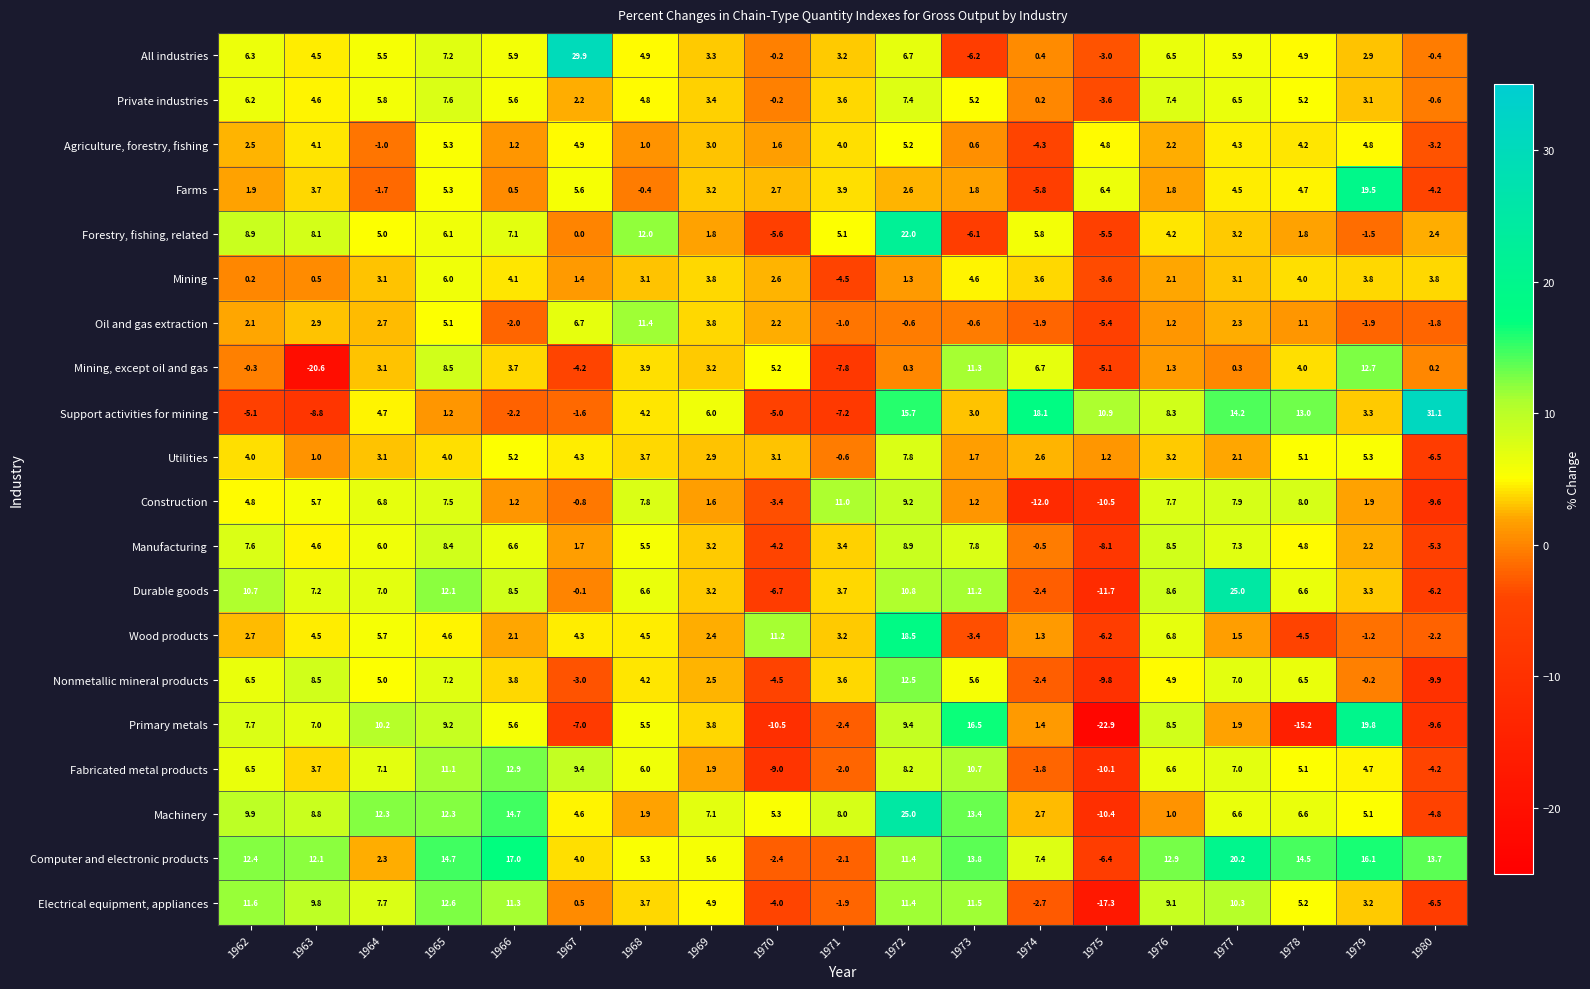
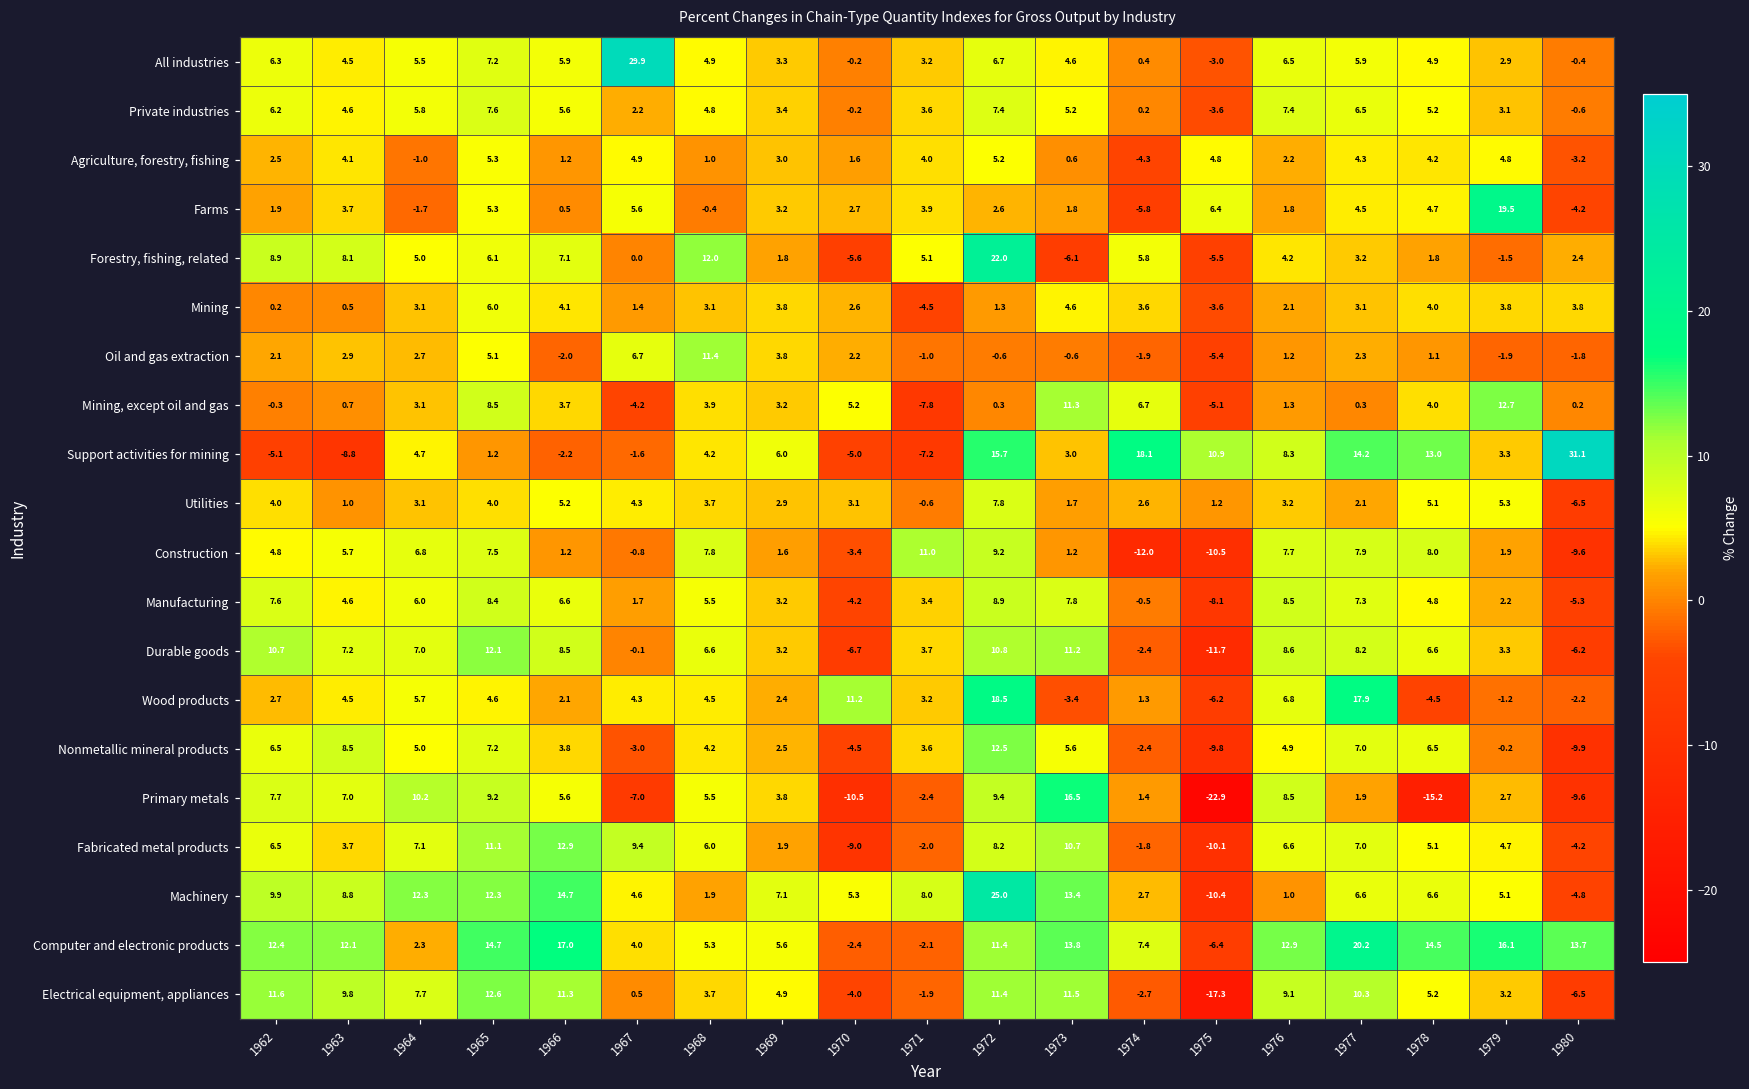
All industries, 1973: -6.2 -> 4.6
Mining, except oil and gas, 1963: -20.6 -> 0.7
Durable goods, 1977: 25.0 -> 8.2
Wood products, 1977: 1.5 -> 17.9
Primary metals, 1979: 19.8 -> 2.7
